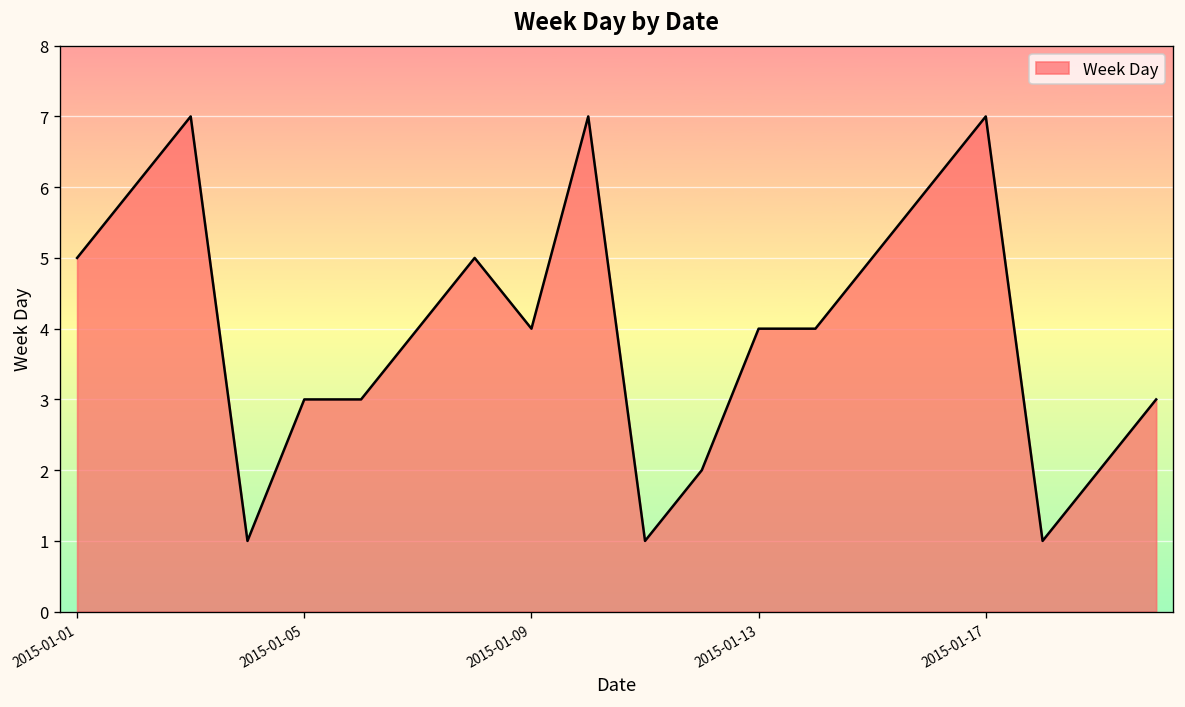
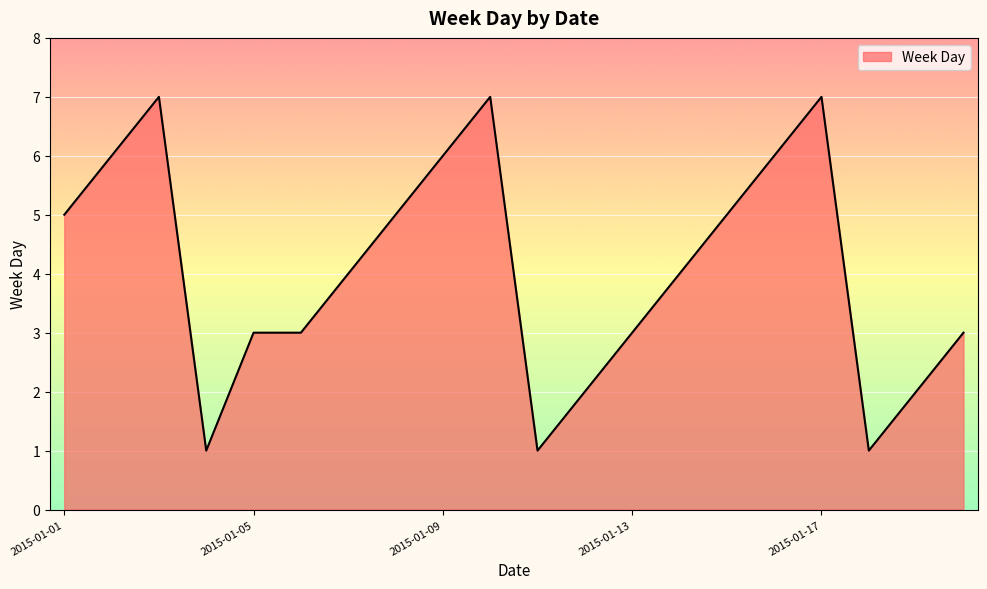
2015-01-09: 4 -> 6
2015-01-13: 4 -> 3
